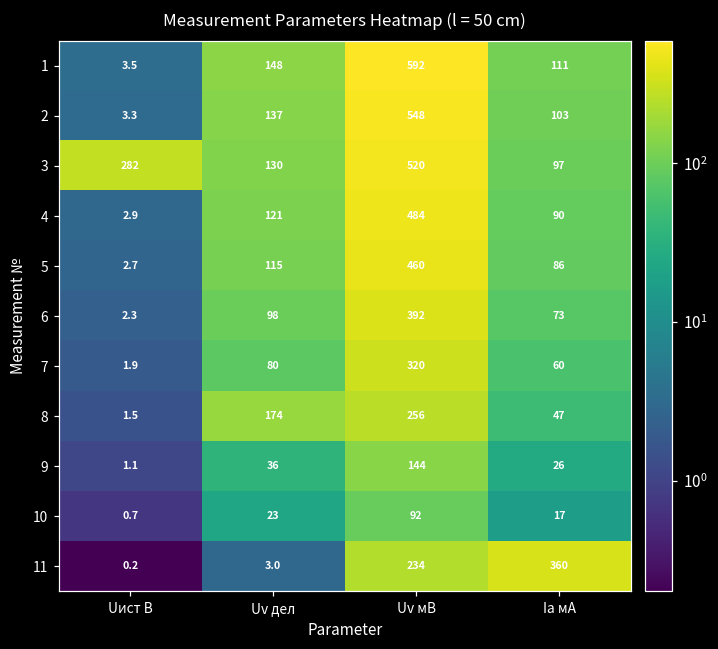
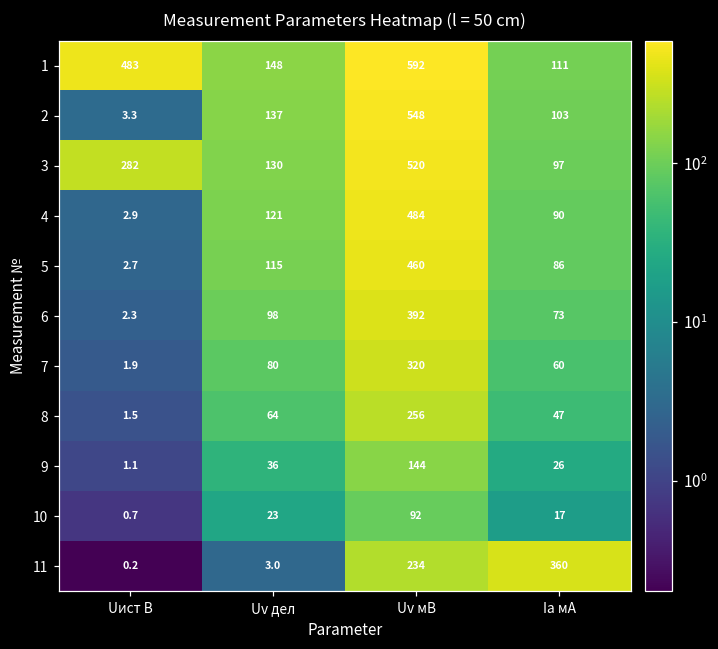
1, Uист В: 3.5 -> 483
8, Uv дел: 174 -> 64
